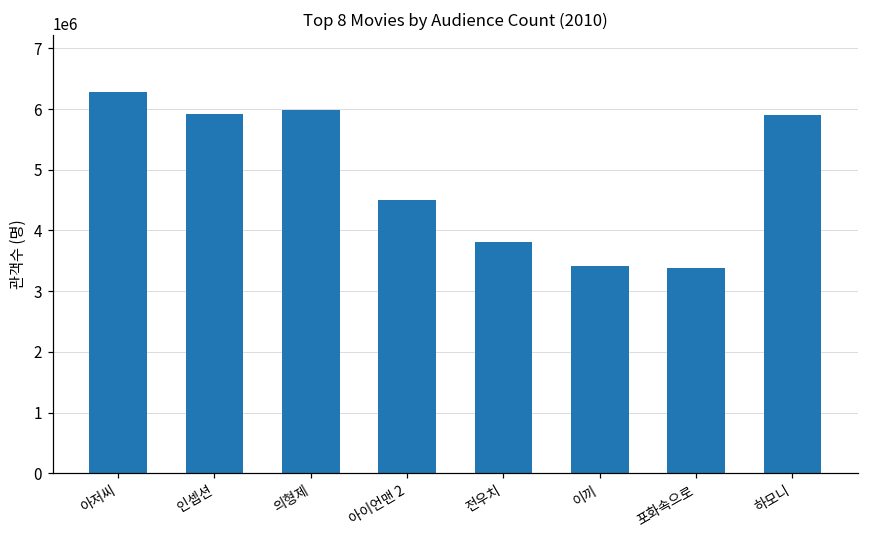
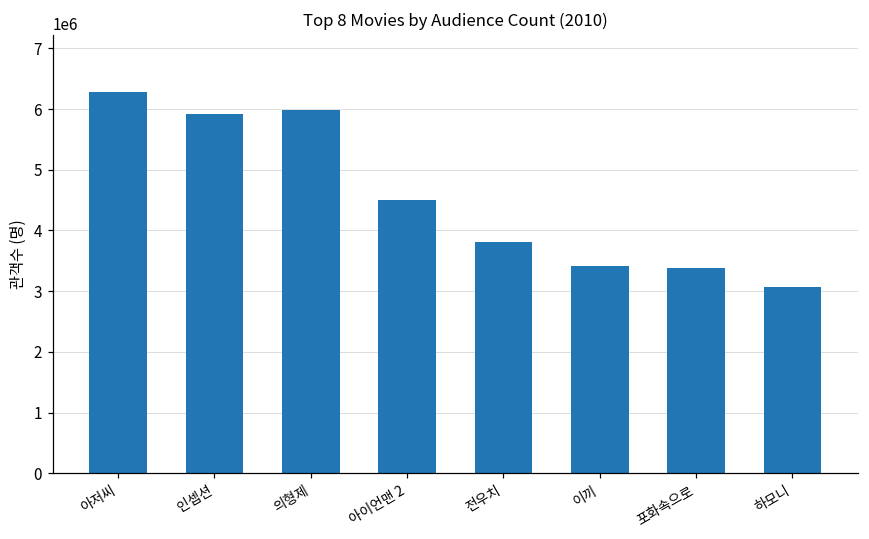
하모니: 5900000 -> 3100000
